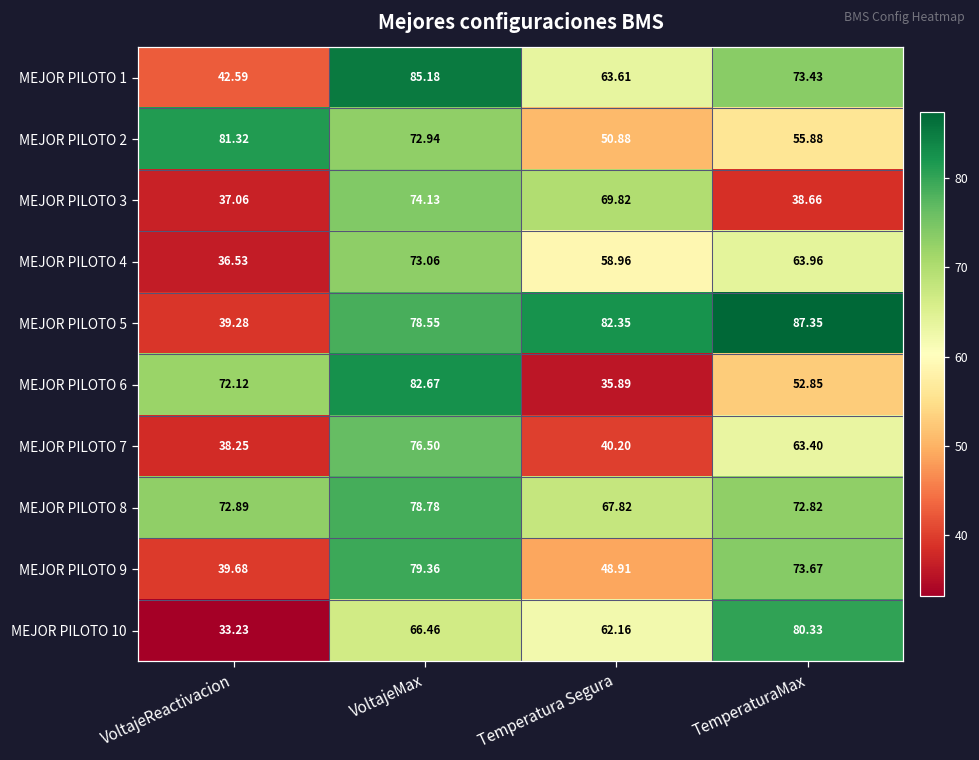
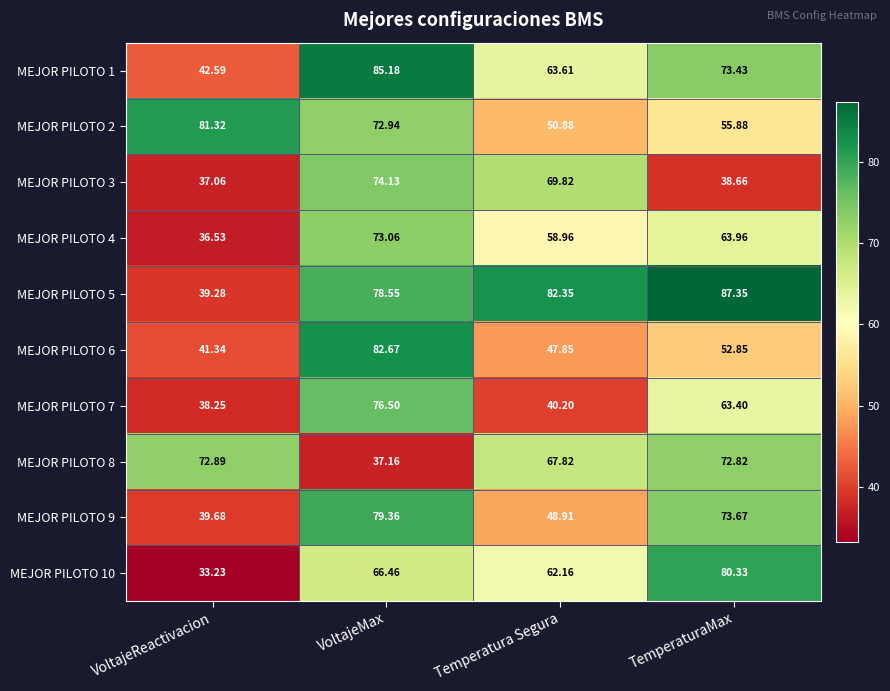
MEJOR PILOTO 6, VoltajeReactivacion: 72.12 -> 41.34
MEJOR PILOTO 6, Temperatura Segura: 35.89 -> 47.85
MEJOR PILOTO 8, VoltajeMax: 78.78 -> 37.16
